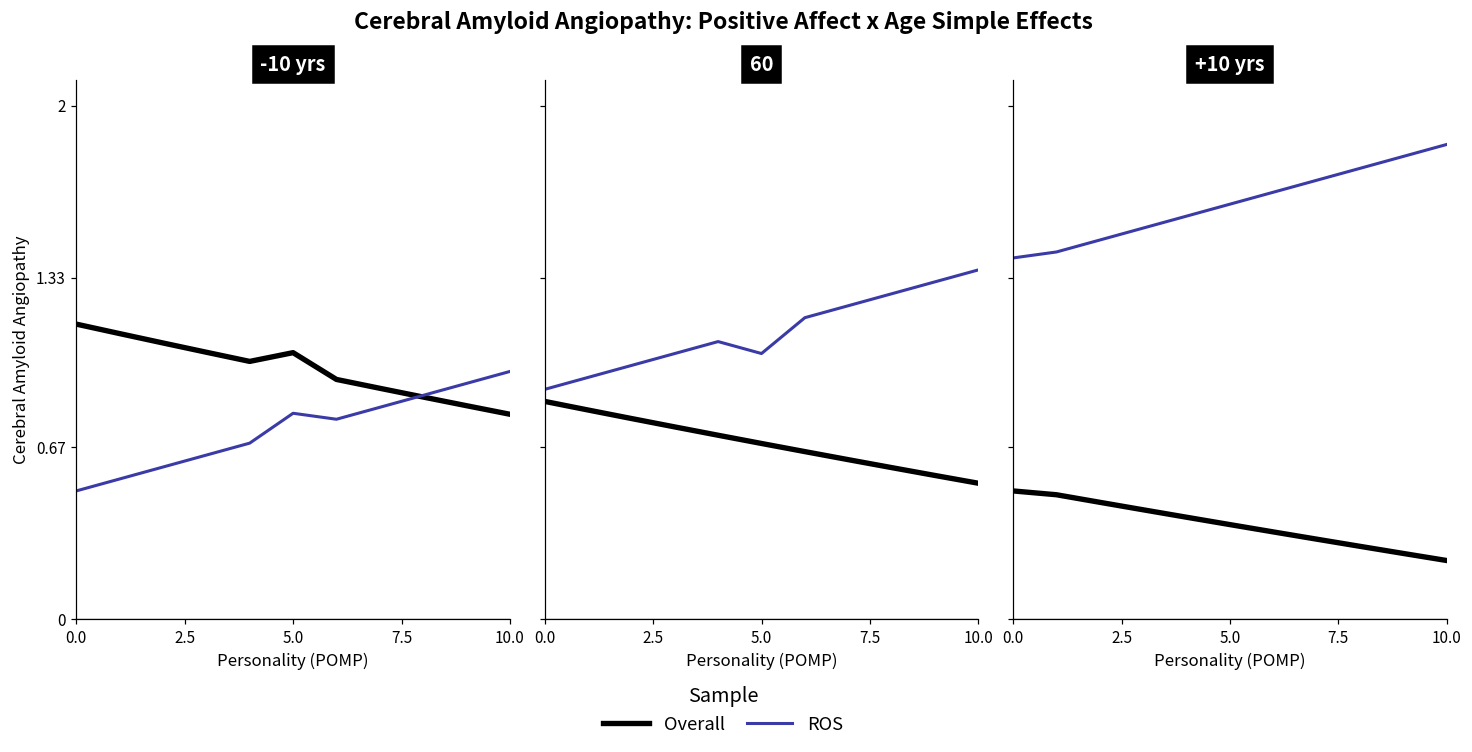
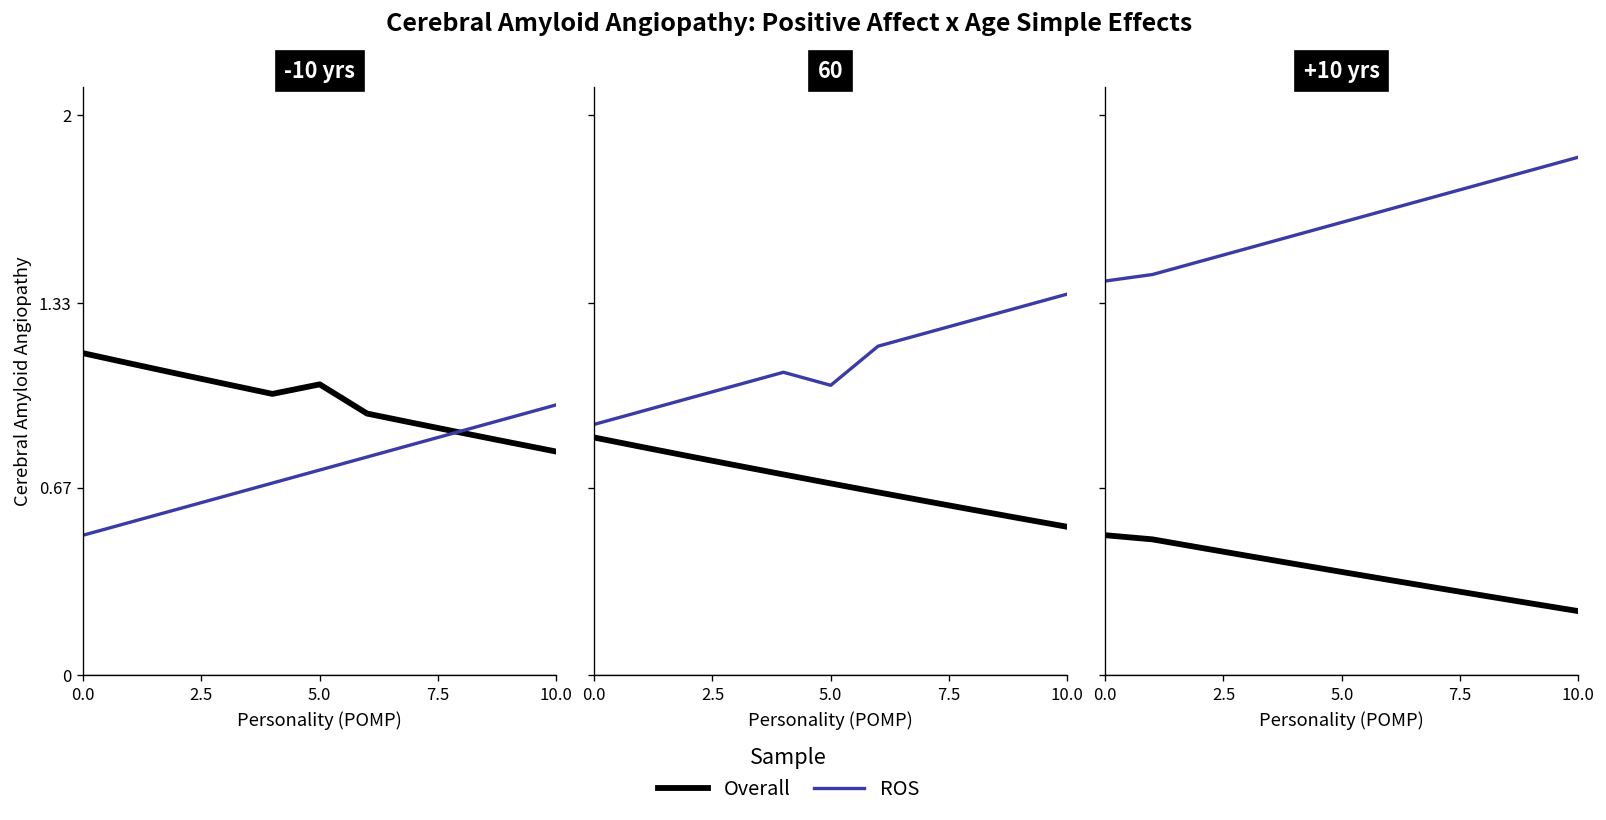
-10 yrs, ROS, 5.0: 0.80 -> 0.73
